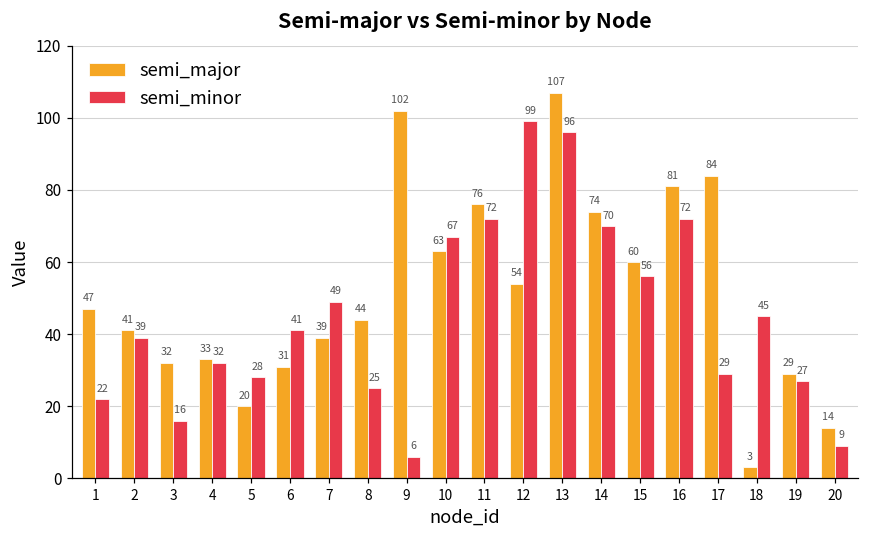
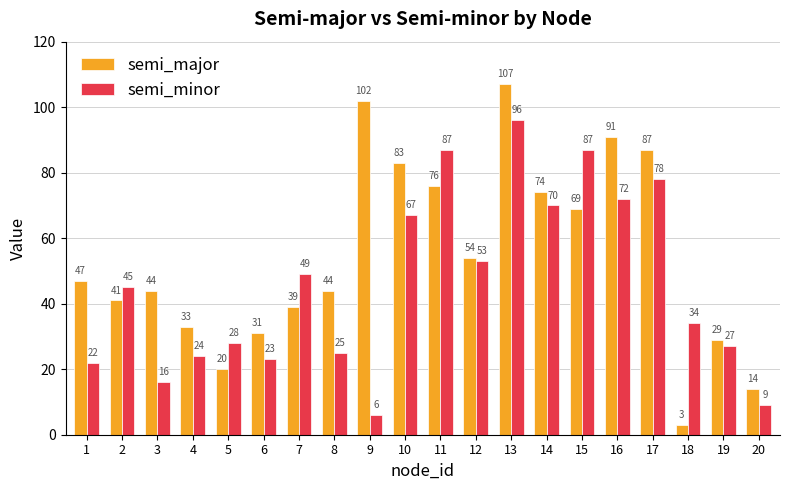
semi_minor, 2: 39 -> 45
semi_major, 3: 32 -> 44
semi_minor, 4: 32 -> 24
semi_minor, 6: 41 -> 23
semi_major, 10: 63 -> 83
semi_minor, 11: 72 -> 87
semi_minor, 12: 99 -> 53
semi_major, 15: 60 -> 69
semi_minor, 15: 56 -> 87
semi_major, 16: 81 -> 91
semi_major, 17: 84 -> 87
semi_minor, 17: 29 -> 78
semi_minor, 18: 45 -> 34
